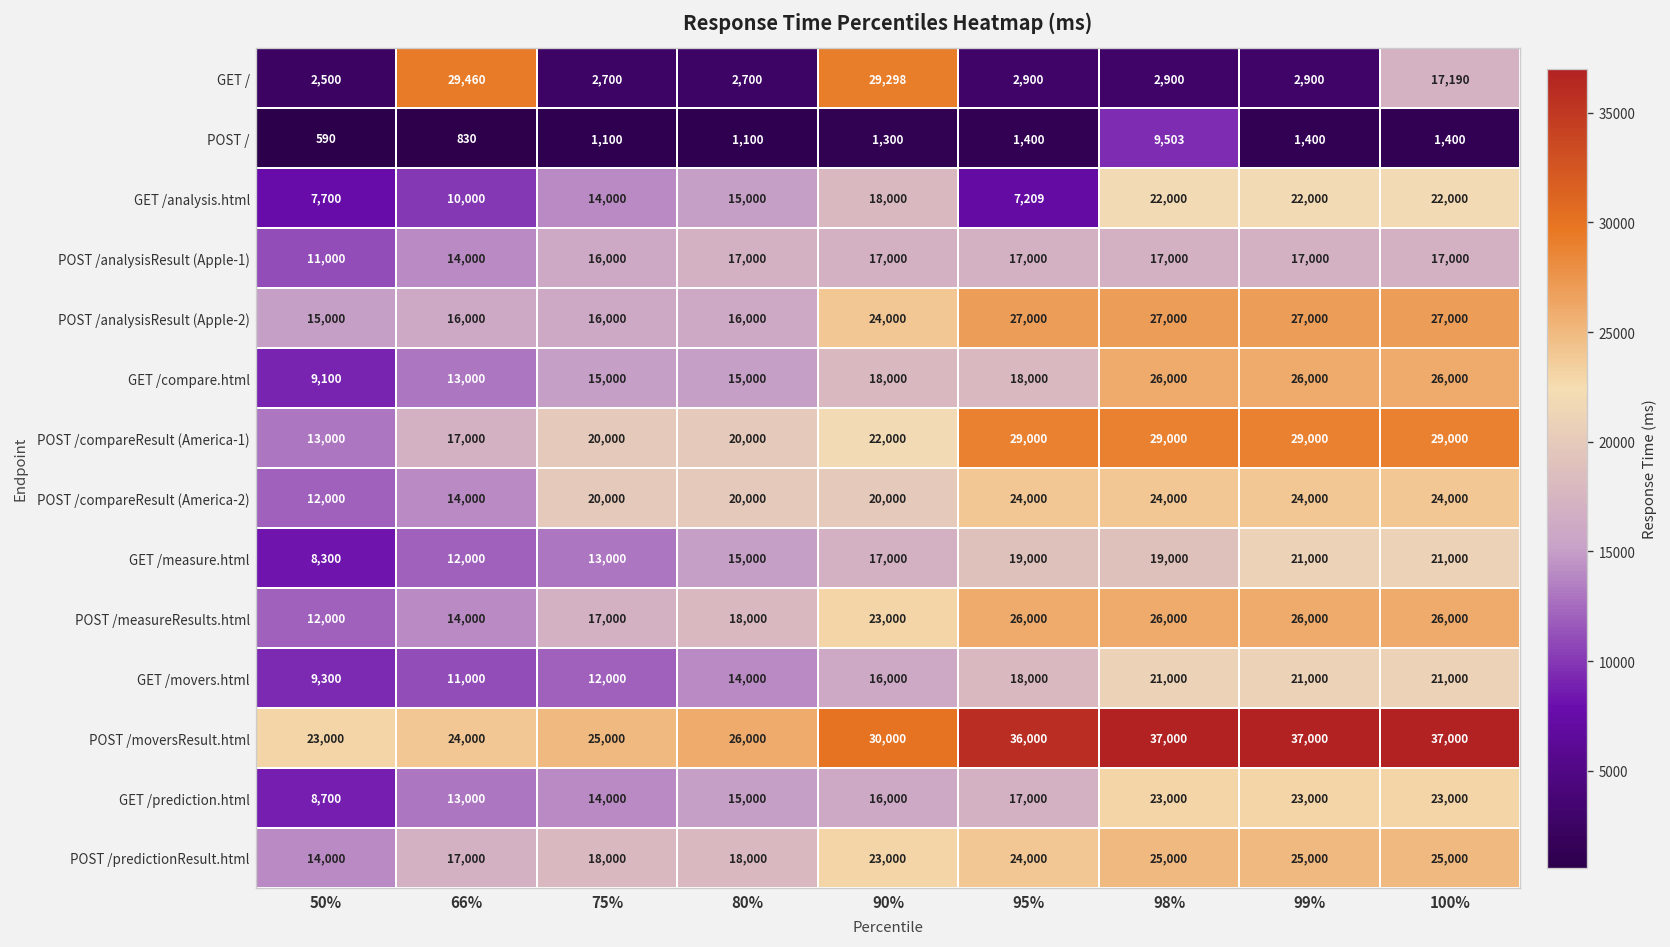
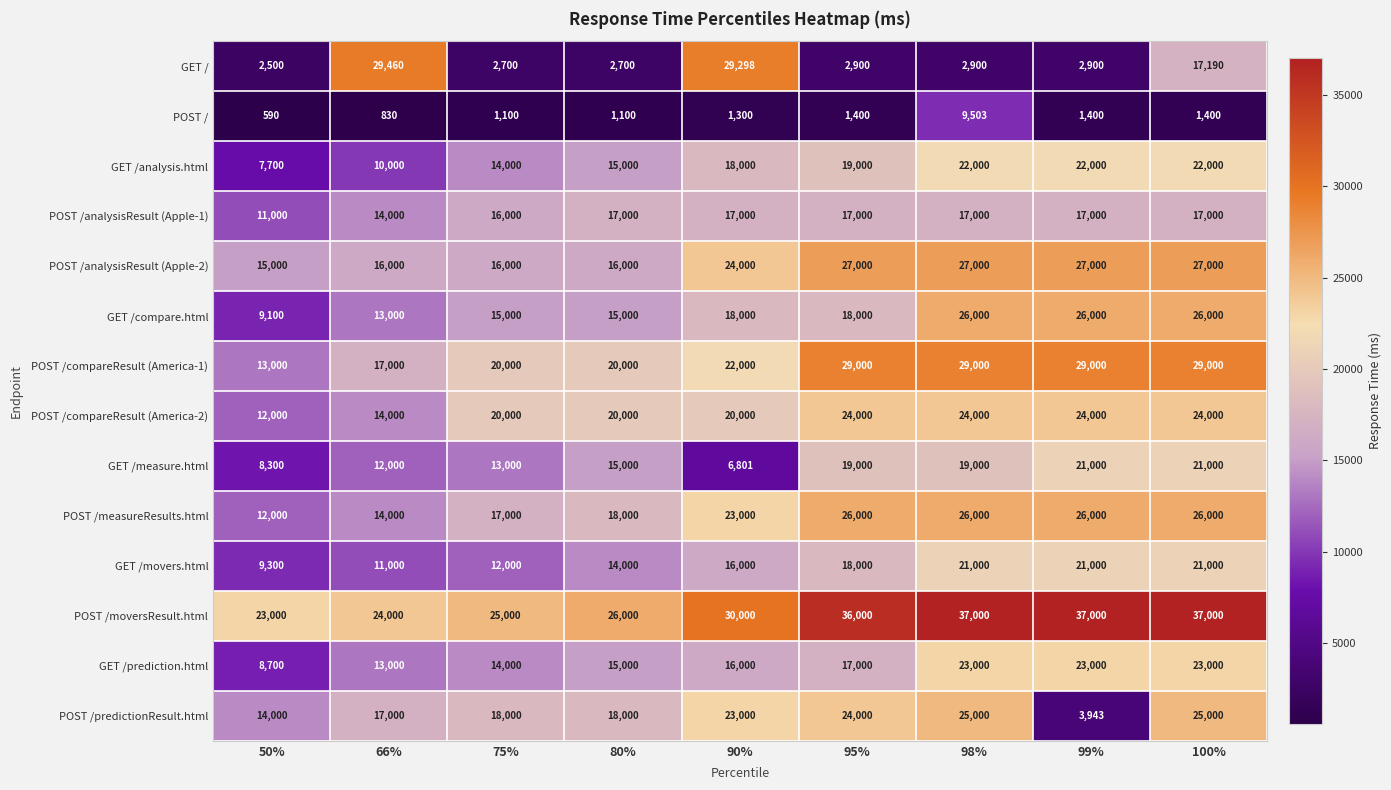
GET /analysis.html, 95%: 7,209 -> 19,000
GET /measure.html, 90%: 17,000 -> 6,801
POST /predictionResult.html, 99%: 25,000 -> 3,943
